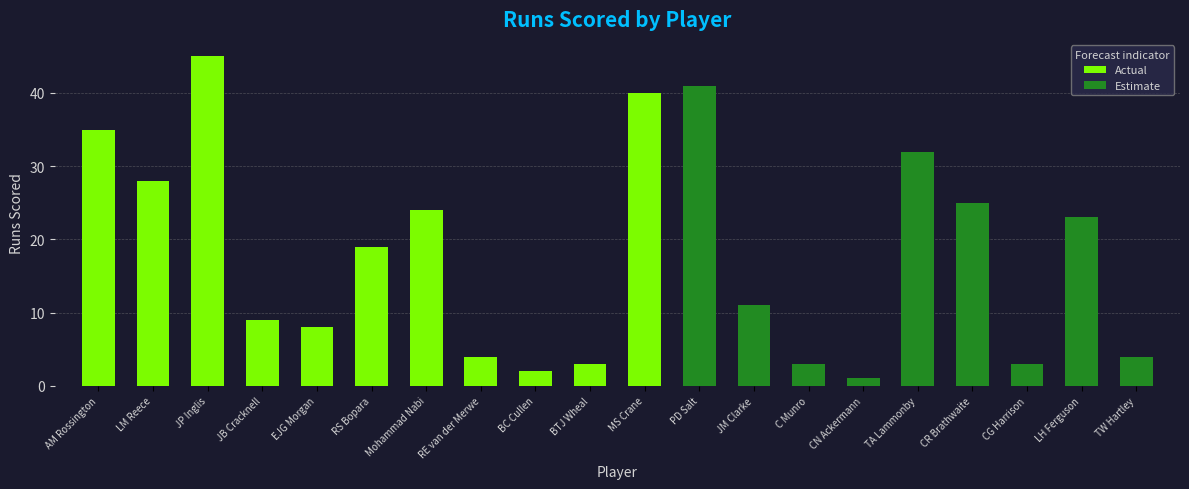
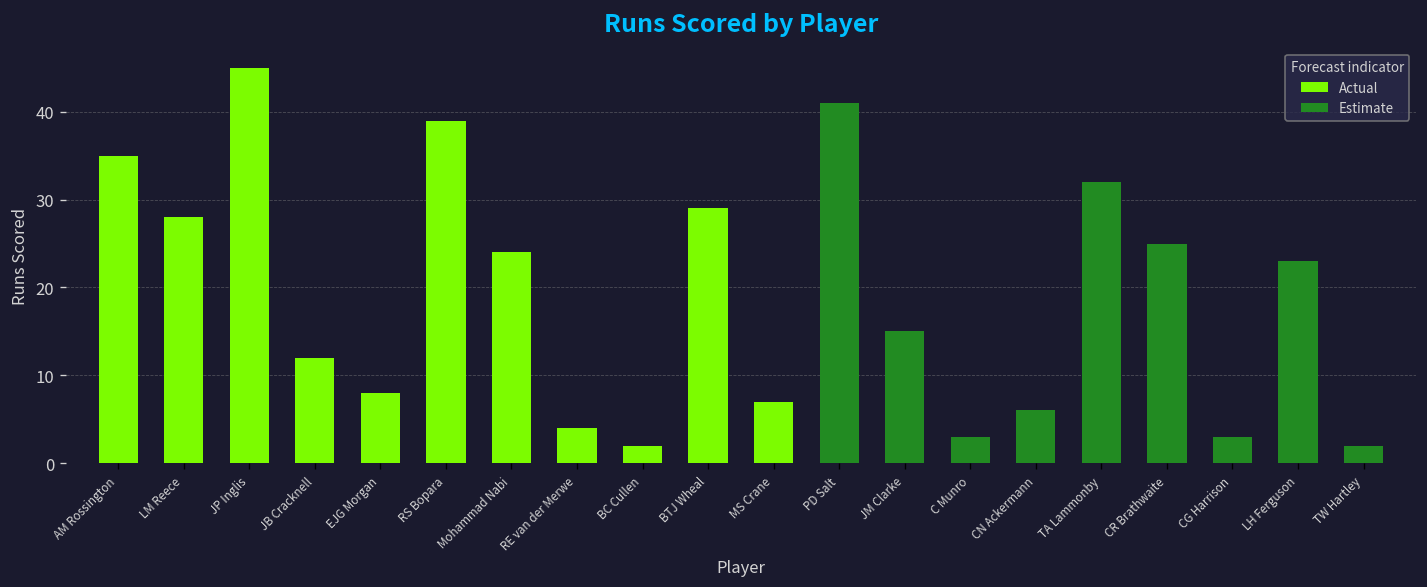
Actual, JB Cracknell: 9 -> 12
Actual, RS Bopara: 19 -> 39
Actual, BTJ Wheal: 3 -> 29
Actual, MS Crane: 40 -> 7
Estimate, JM Clarke: 11 -> 15
Estimate, CN Ackermann: 1 -> 6
Estimate, TW Hartley: 4 -> 2
